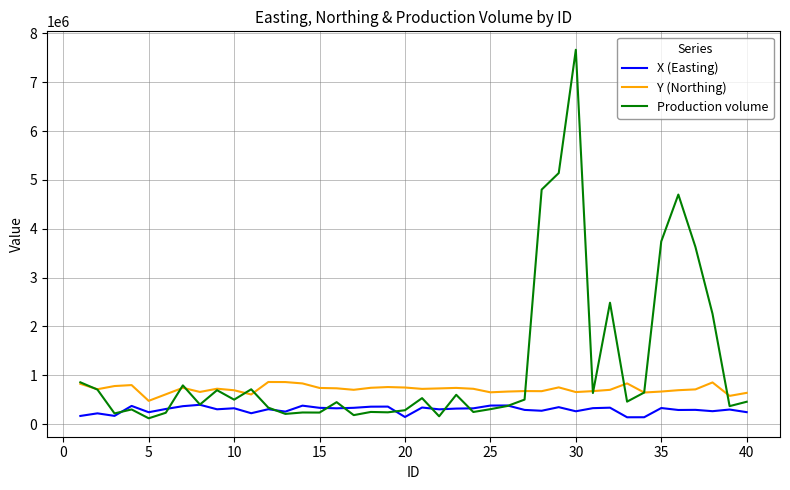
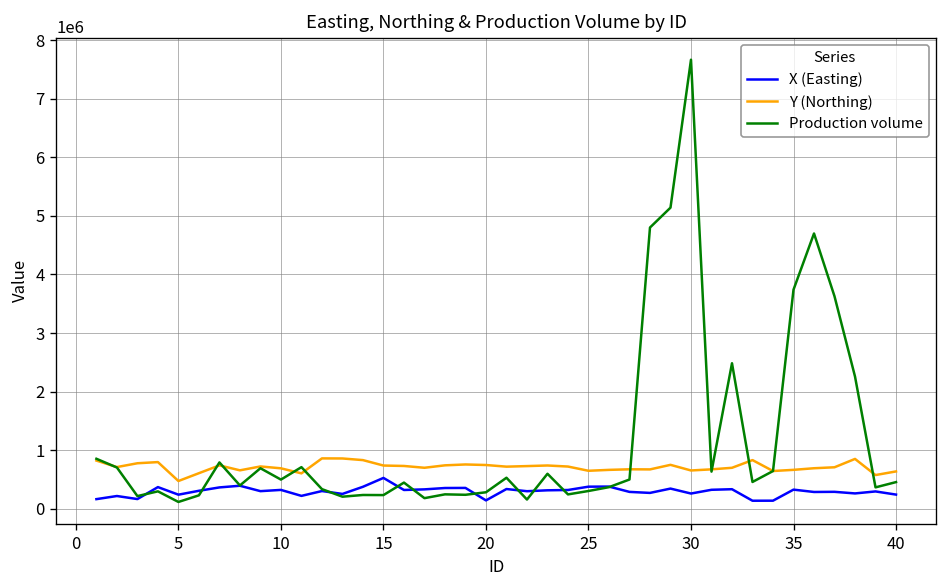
X (Easting), 15: 300000 -> 500000
